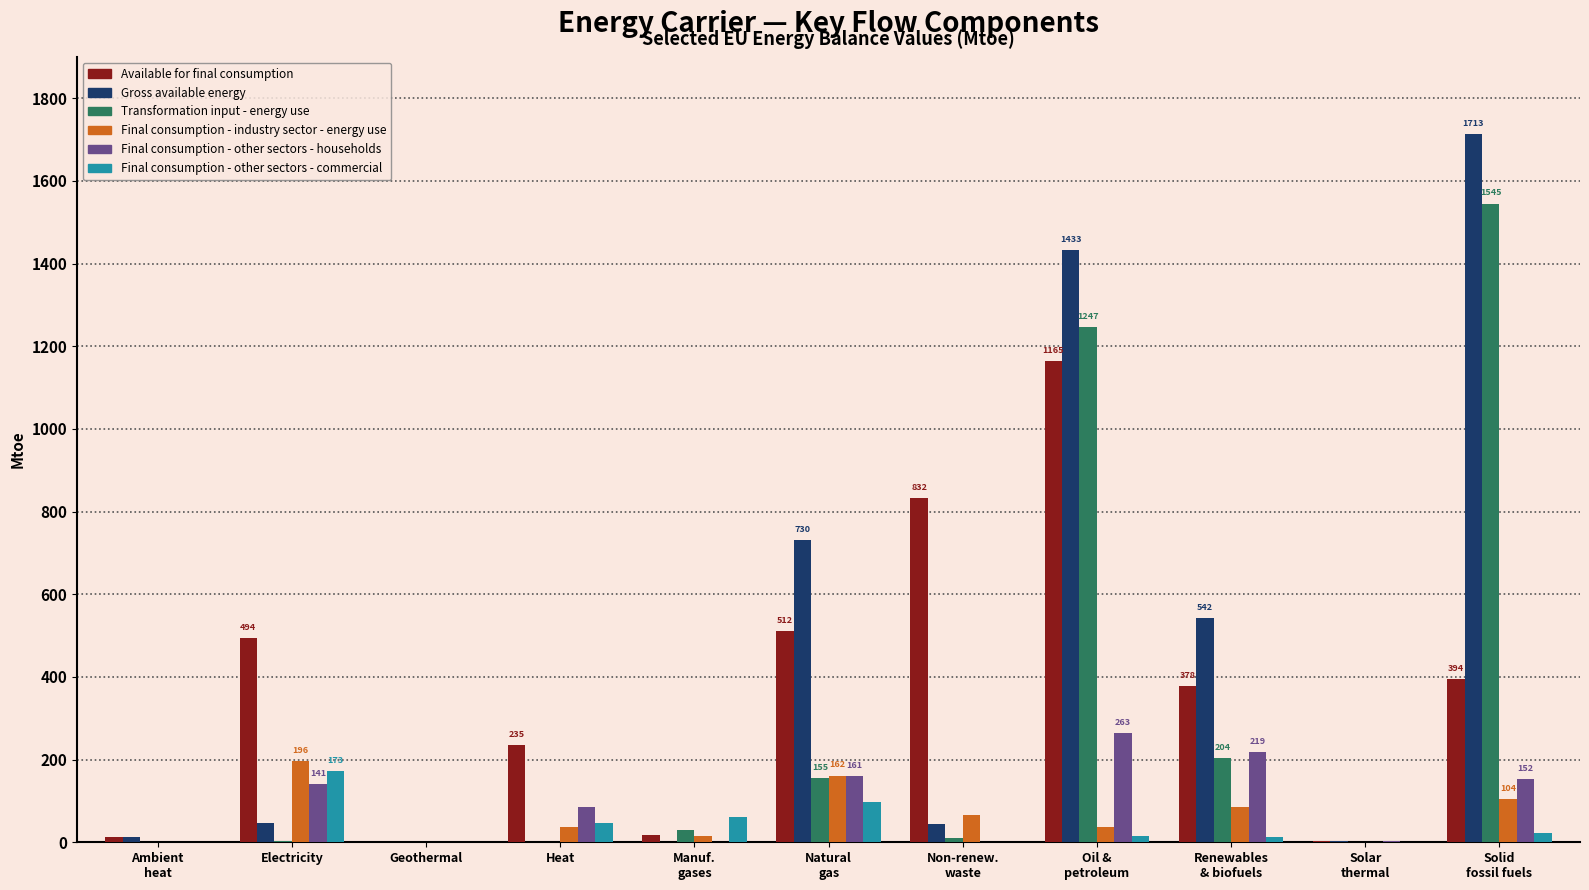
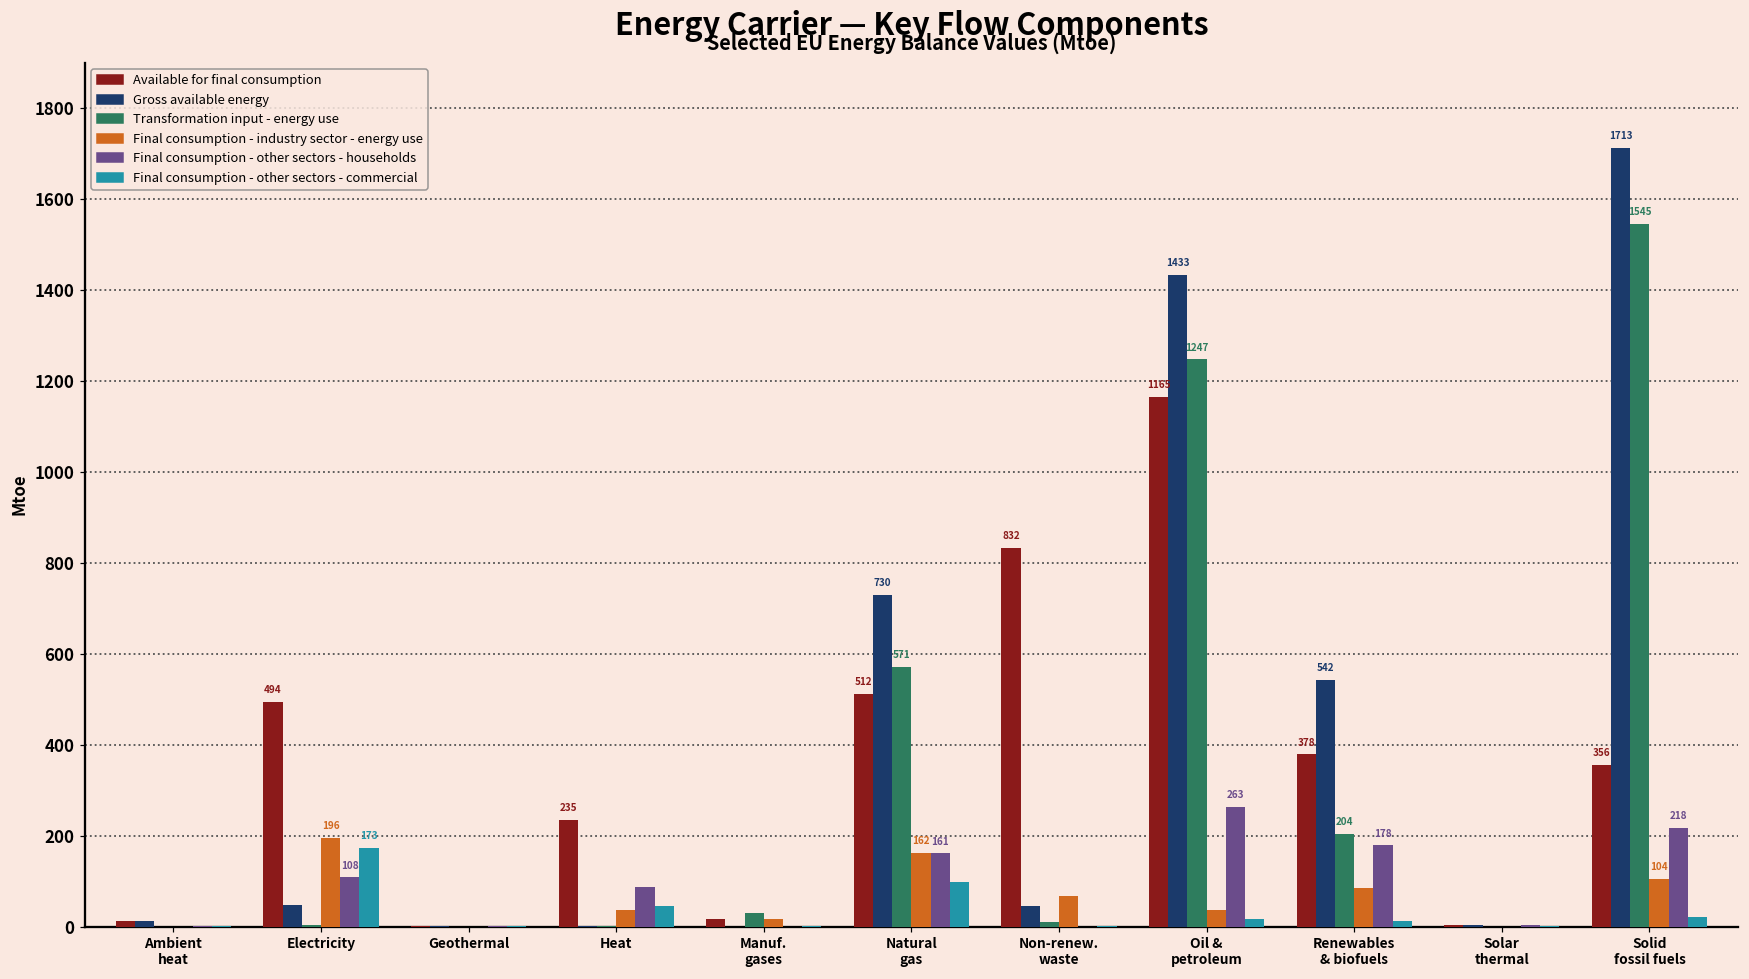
Final consumption - other sectors - households, Electricity: 141 -> 108
Final consumption - other sectors - commercial, Manuf. gases: 60 -> 0
Transformation input - energy use, Natural gas: 155 -> 571
Final consumption - other sectors - households, Renewables & biofuels: 219 -> 178
Available for final consumption, Solid fossil fuels: 394 -> 356
Final consumption - other sectors - households, Solid fossil fuels: 152 -> 218
